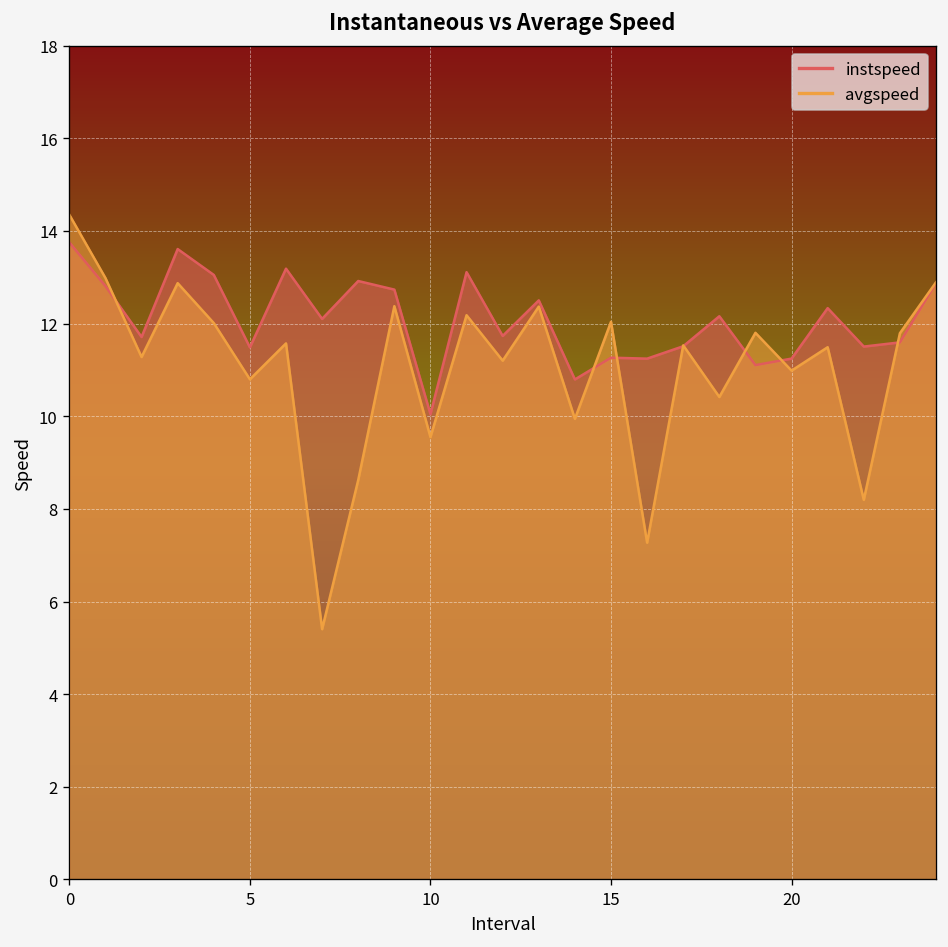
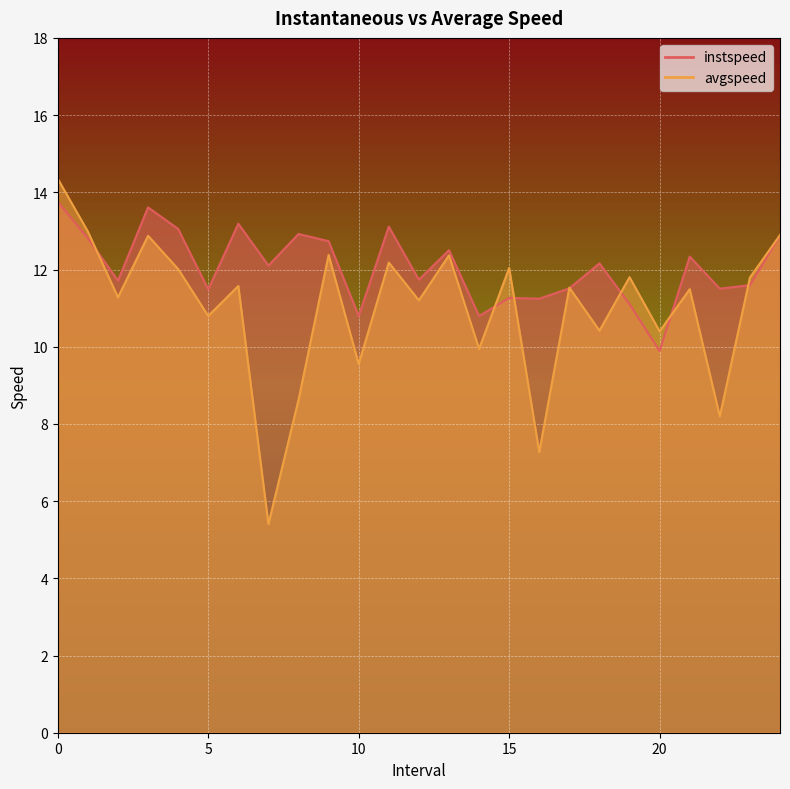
instspeed, 10: 10.0 -> 10.8
instspeed, 20: 11.2 -> 9.9
avgspeed, 20: 11.0 -> 10.4
